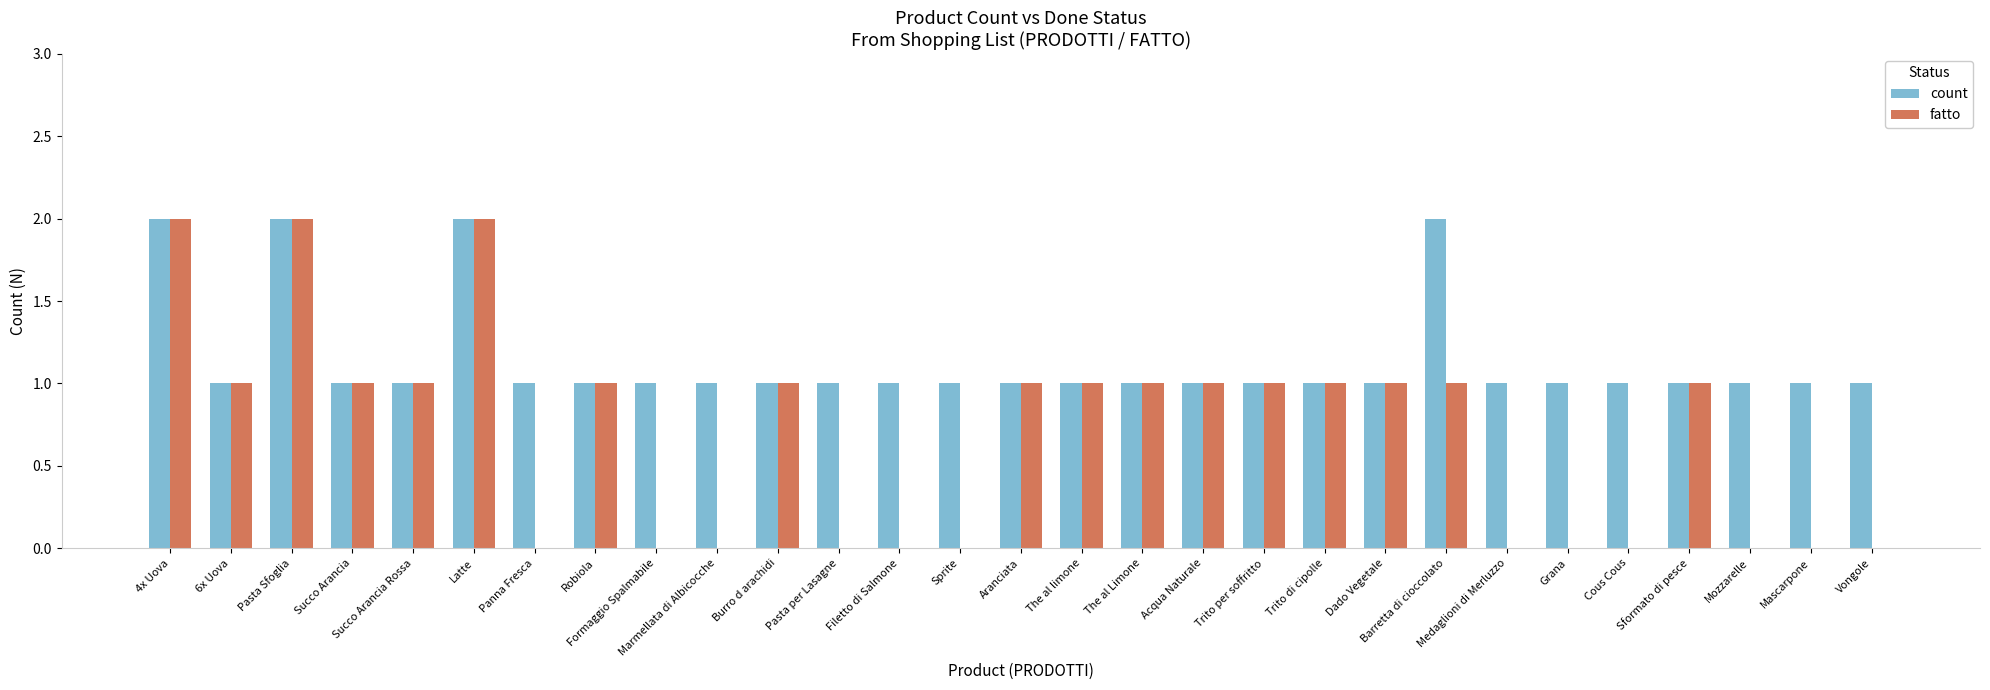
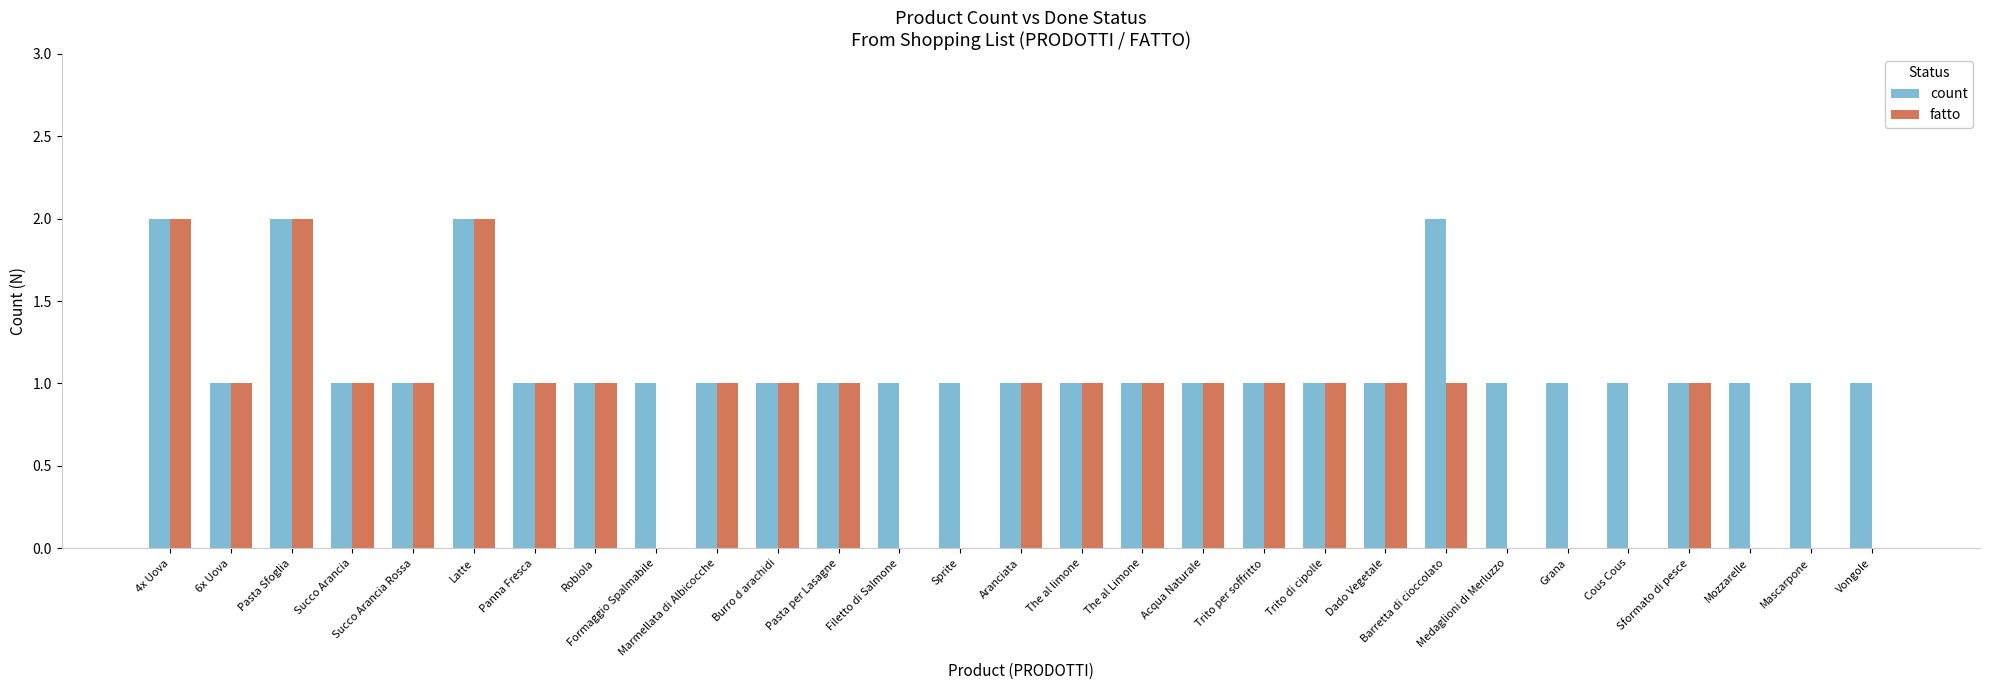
fatto, Panna Fresca: 0 -> 1
fatto, Marmellata di Albicocche: 0 -> 1
fatto, Pasta per Lasagne: 0 -> 1
